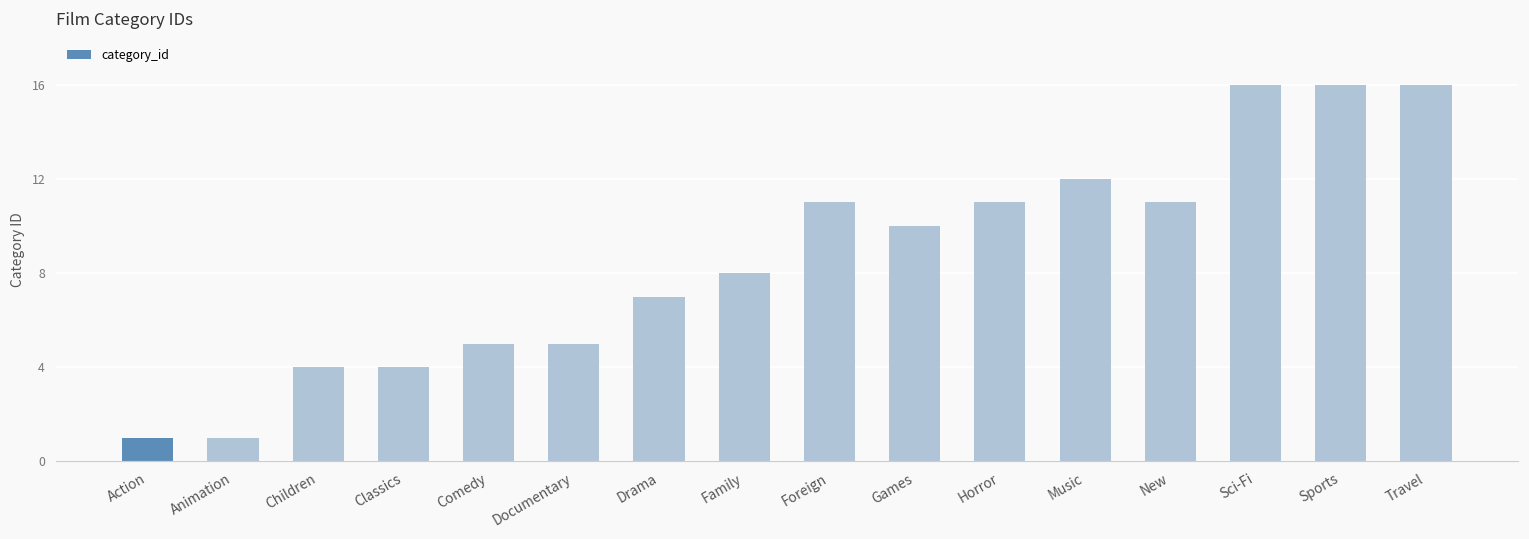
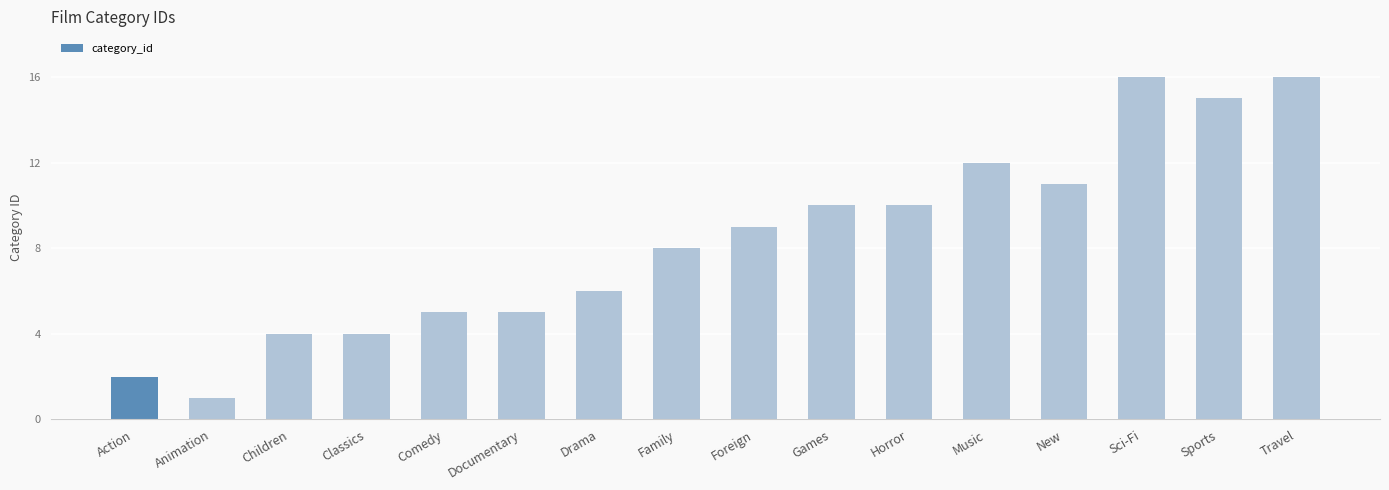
Action: 1 -> 2
Drama: 7 -> 6
Foreign: 11 -> 9
Horror: 11 -> 10
Sports: 16 -> 15
